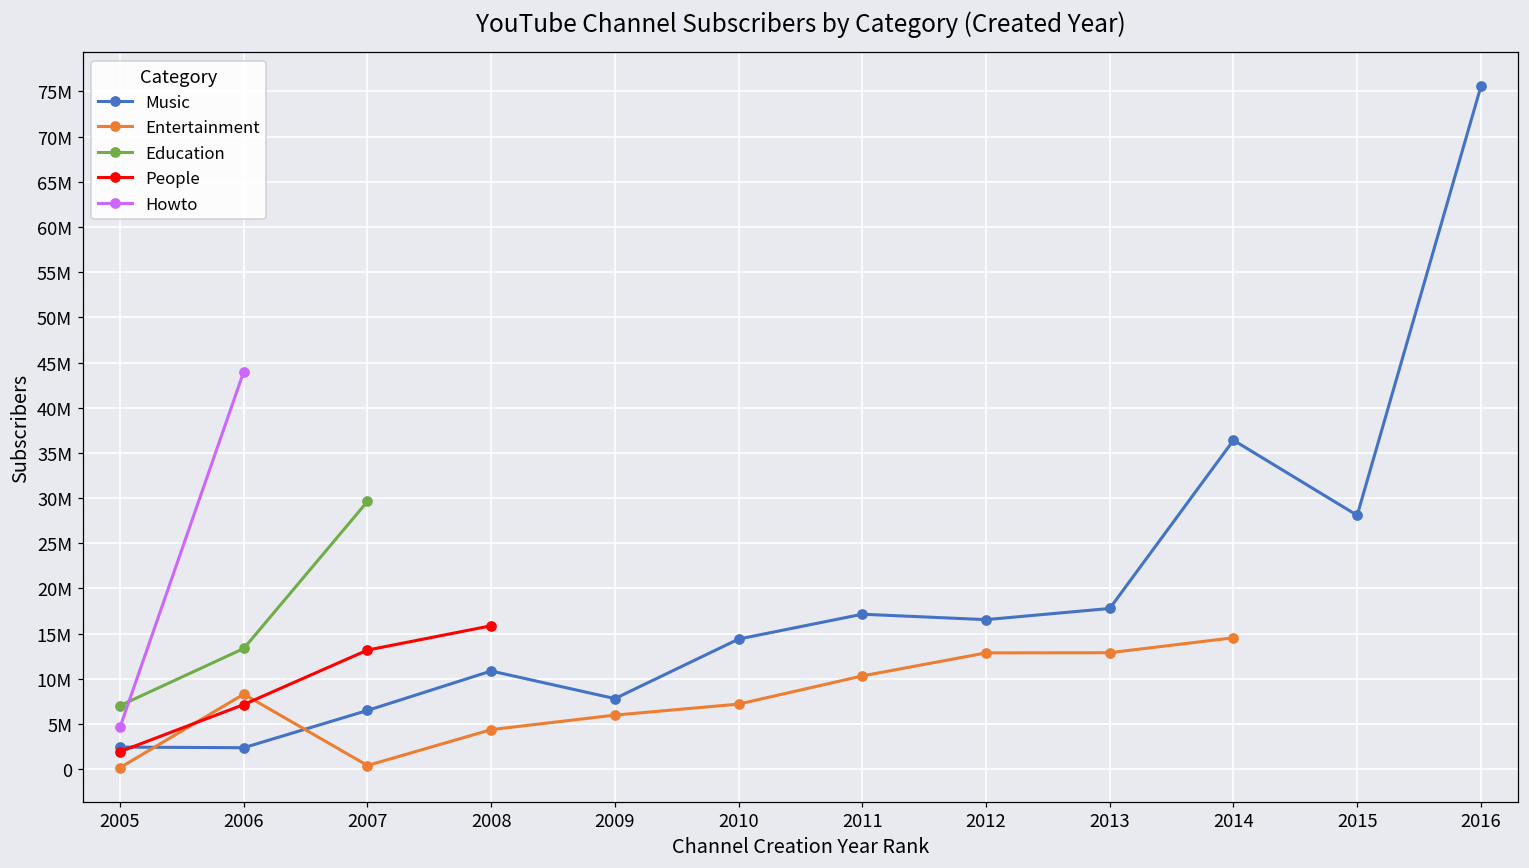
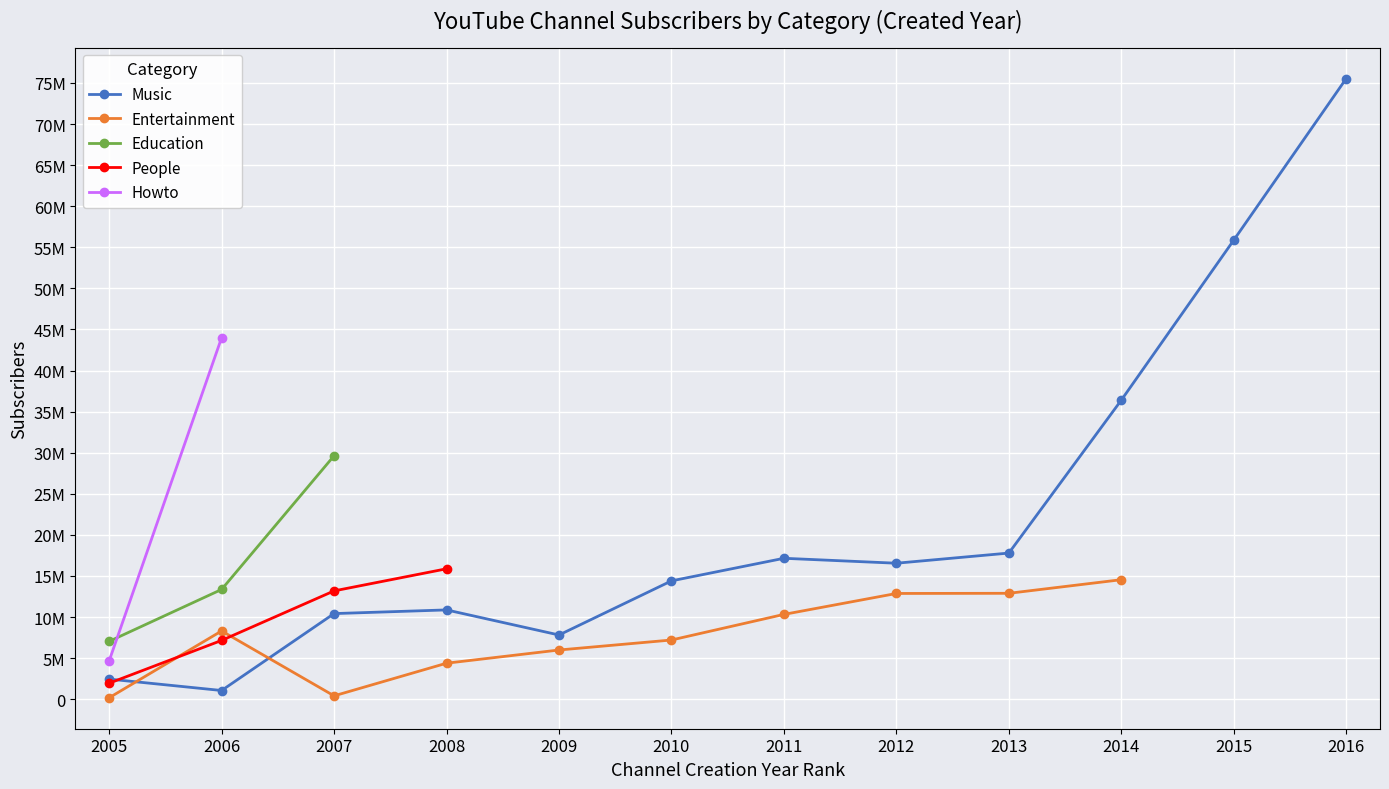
Music, 2006: 2000000 -> 1000000
Music, 2007: 7000000 -> 10000000
Music, 2015: 28000000 -> 56000000
